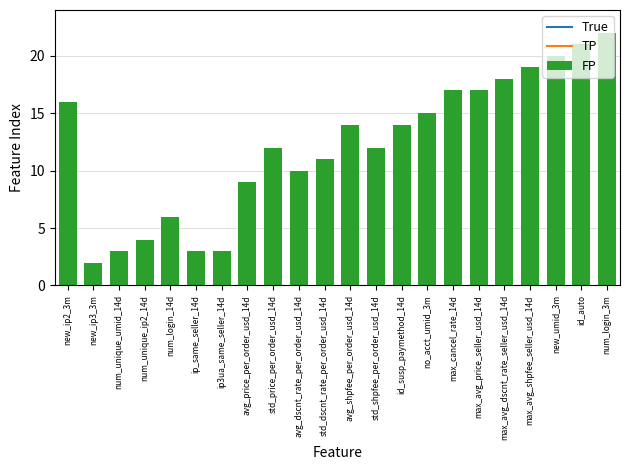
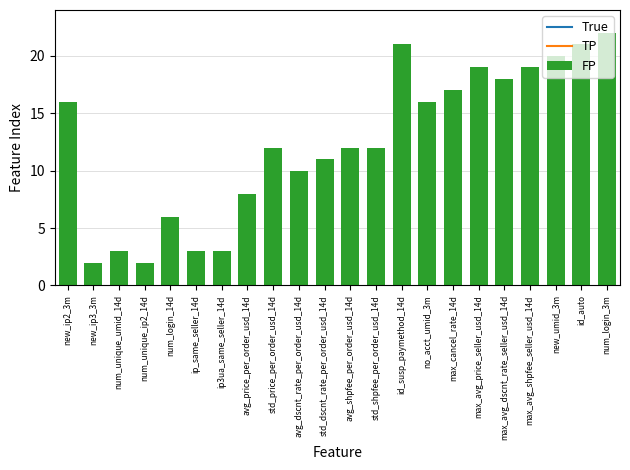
num_unique_ip2_14d: 4 -> 2
avg_price_per_order_usd_14d: 9 -> 8
avg_shpfee_per_order_usd_14d: 14 -> 12
id_susp_paymethod_14d: 14 -> 21
no_acct_umid_3m: 15 -> 16
max_avg_price_seller_usd_14d: 17 -> 19
